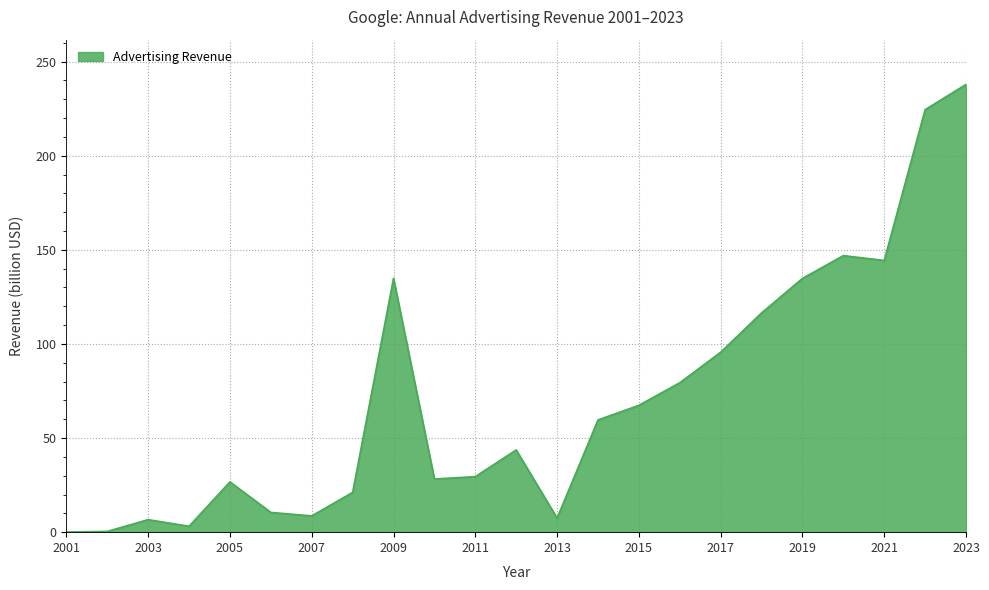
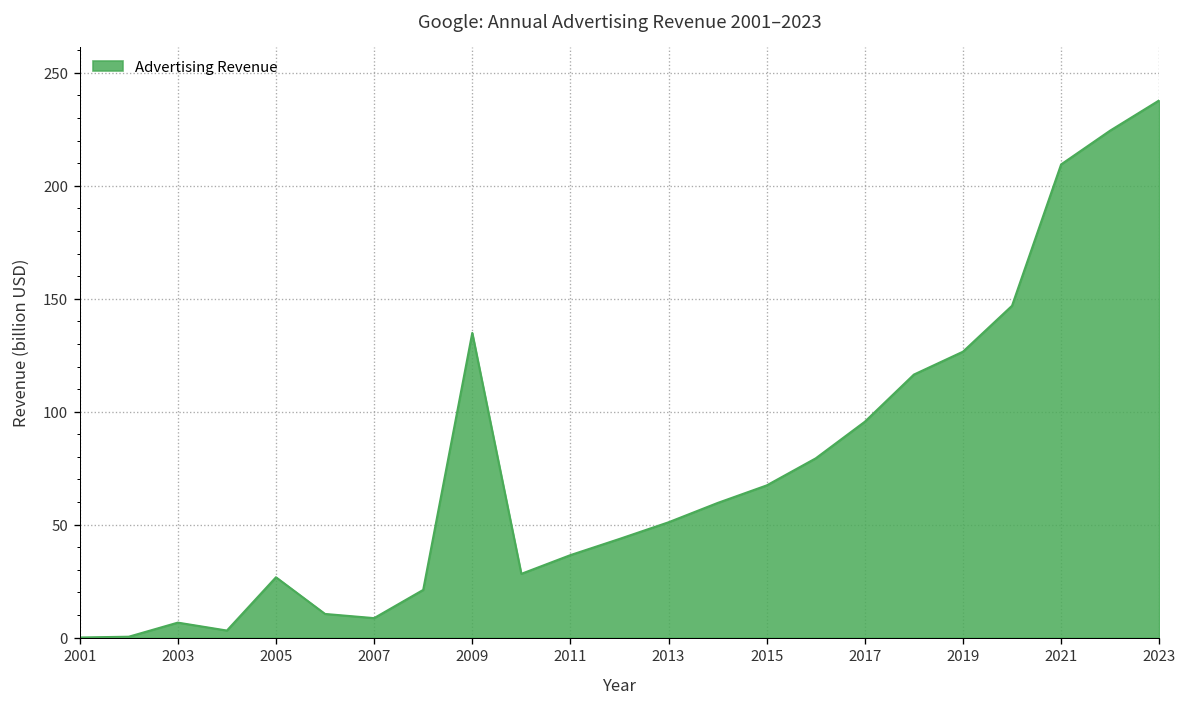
2011: 30 -> 37
2013: 7 -> 51
2019: 135 -> 127
2021: 144 -> 209
